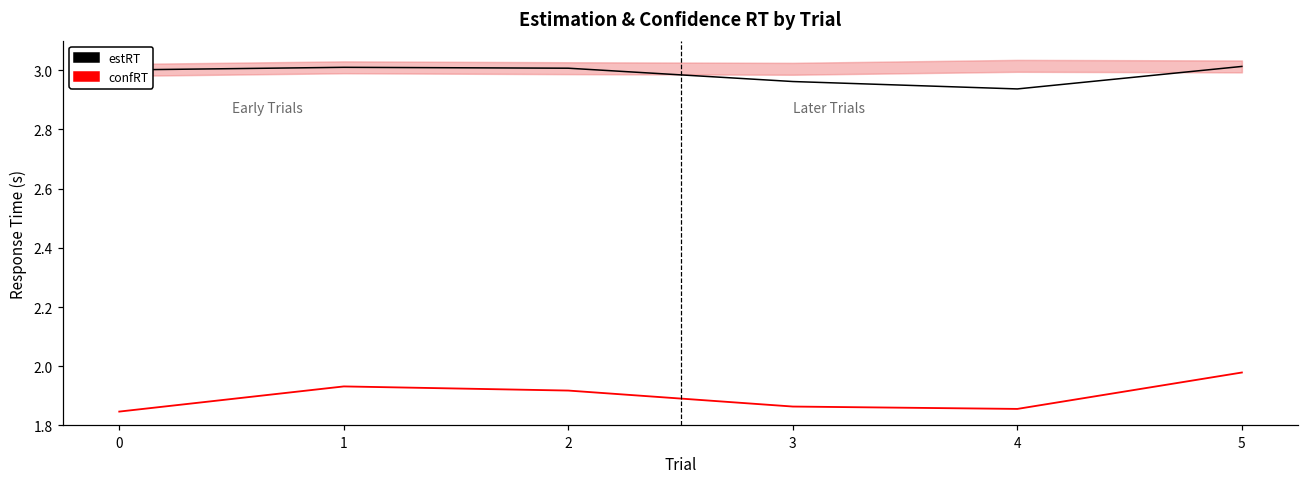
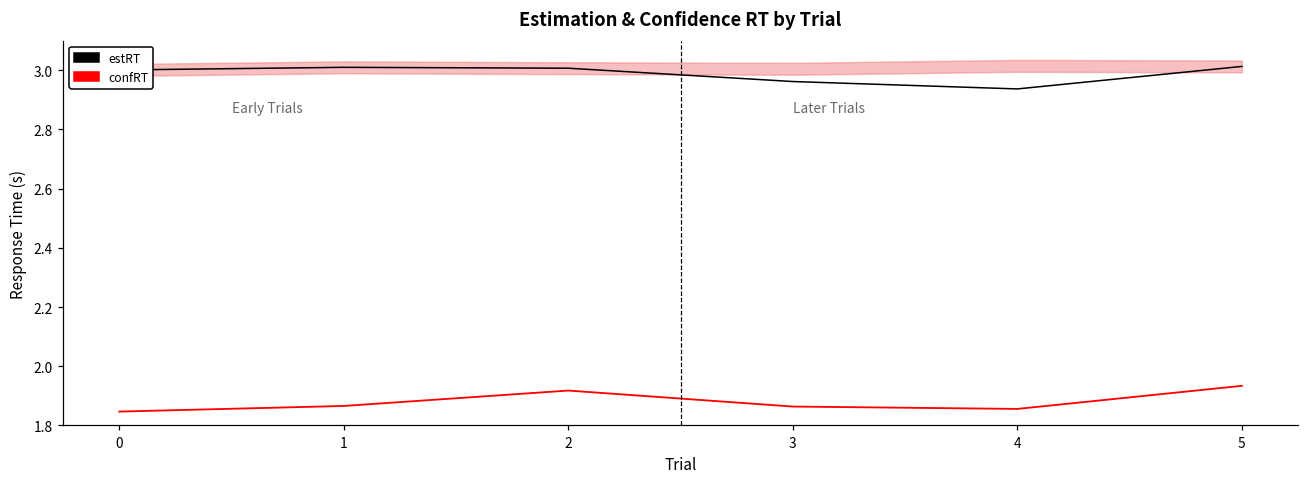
confRT, 1: 1.93 -> 1.87
confRT, 5: 1.98 -> 1.93
